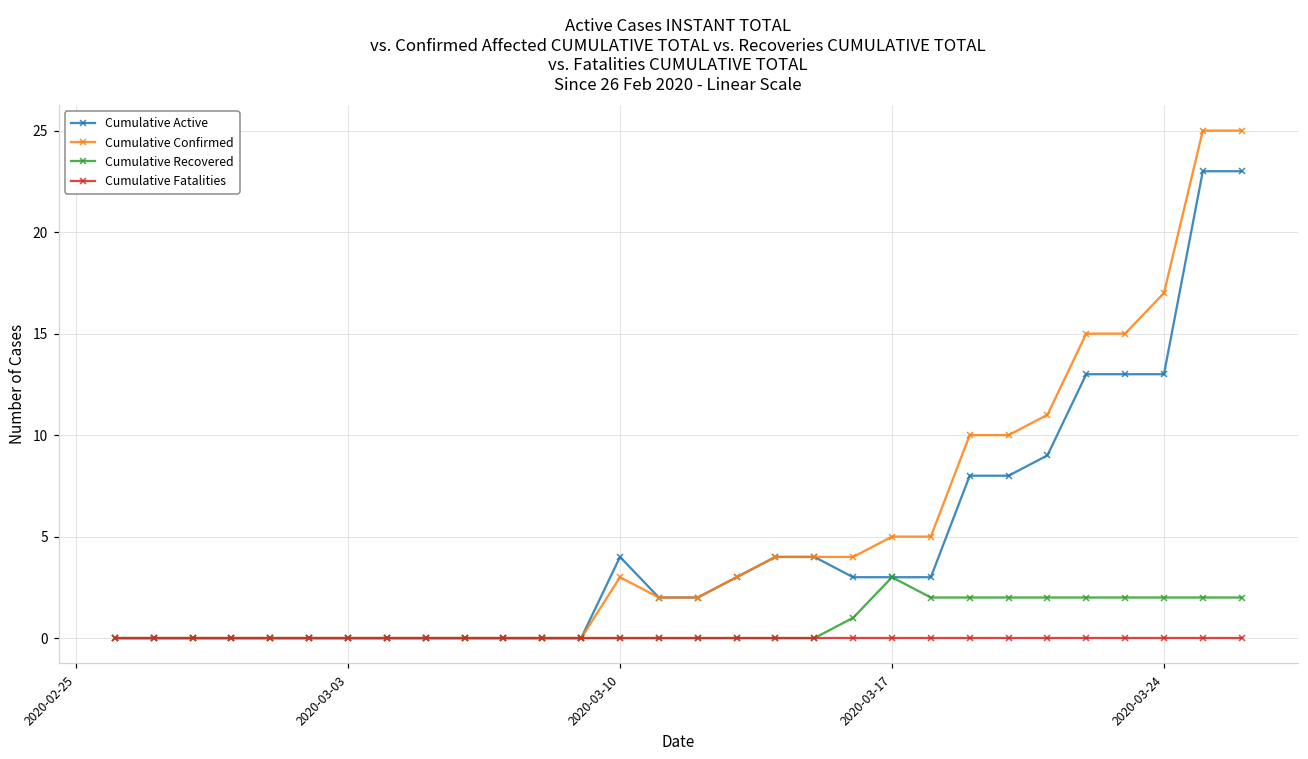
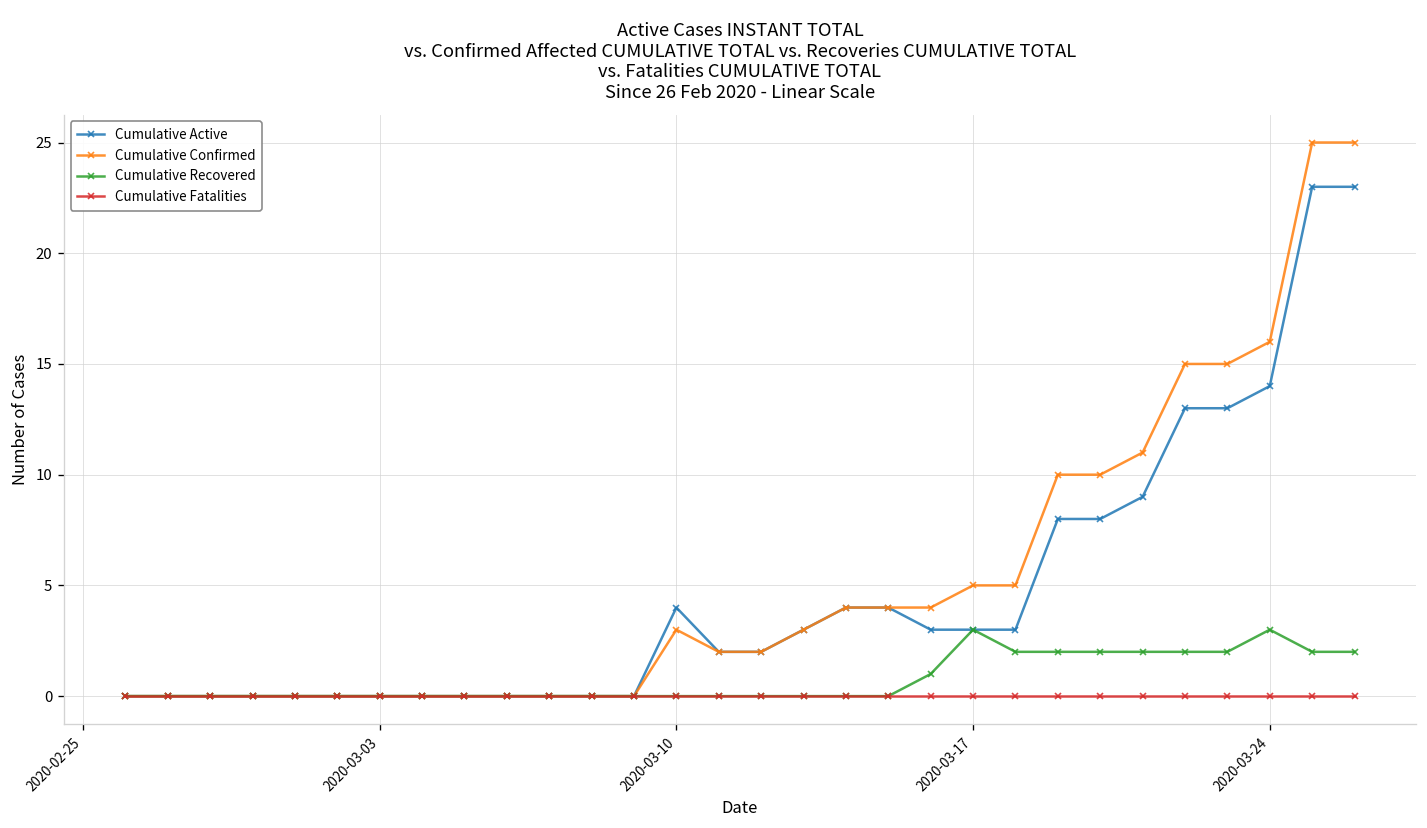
Cumulative Active, 2020-03-24: 13 -> 14
Cumulative Confirmed, 2020-03-24: 17 -> 16
Cumulative Recovered, 2020-03-24: 2 -> 3
